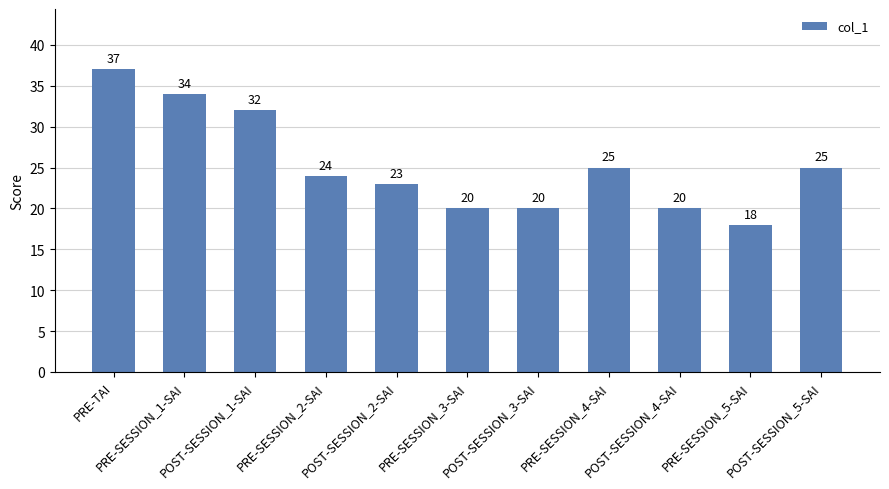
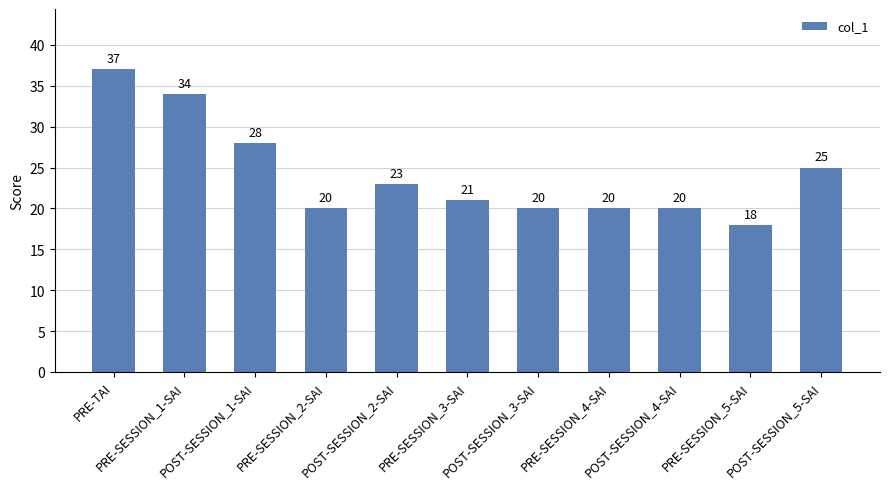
POST-SESSION_1-SAI: 32 -> 28
PRE-SESSION_2-SAI: 24 -> 20
PRE-SESSION_3-SAI: 20 -> 21
PRE-SESSION_4-SAI: 25 -> 20
